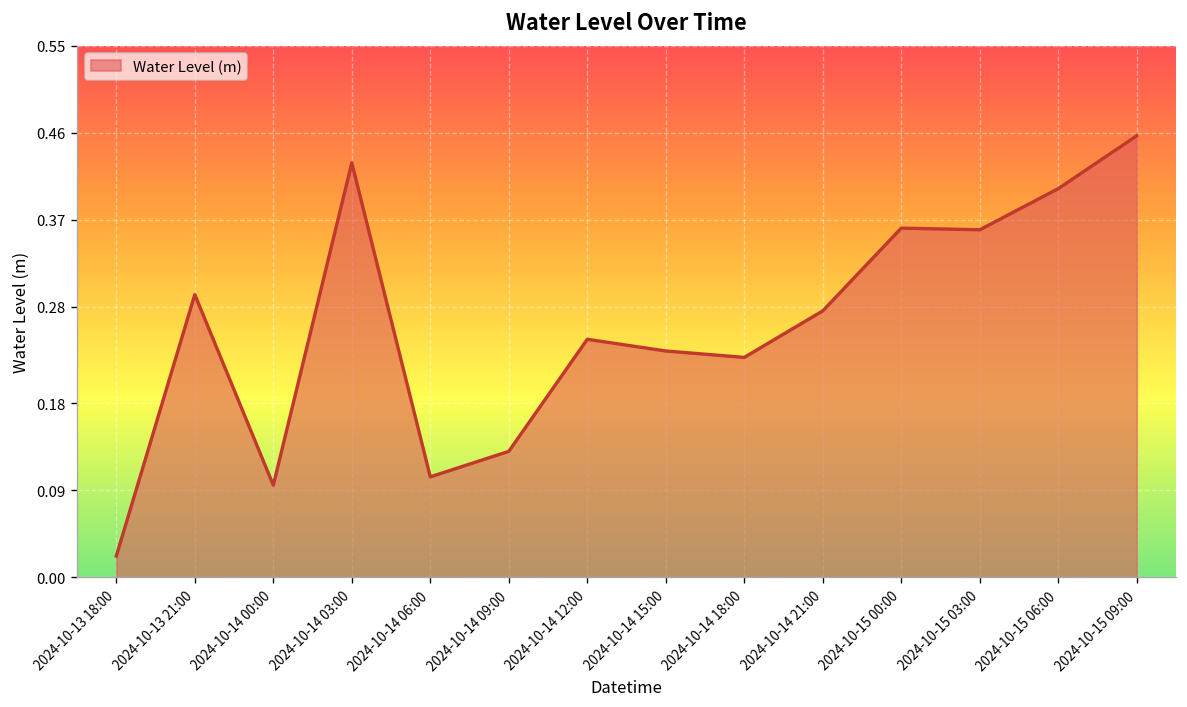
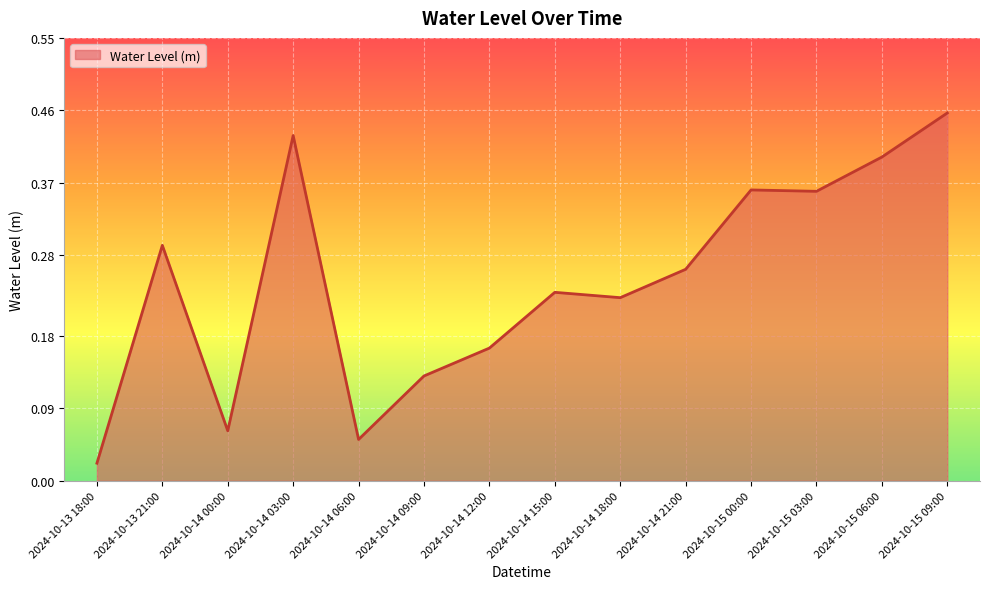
2024-10-14 00:00: 0.10 -> 0.06
2024-10-14 06:00: 0.10 -> 0.05
2024-10-14 12:00: 0.25 -> 0.16
2024-10-14 21:00: 0.28 -> 0.26
